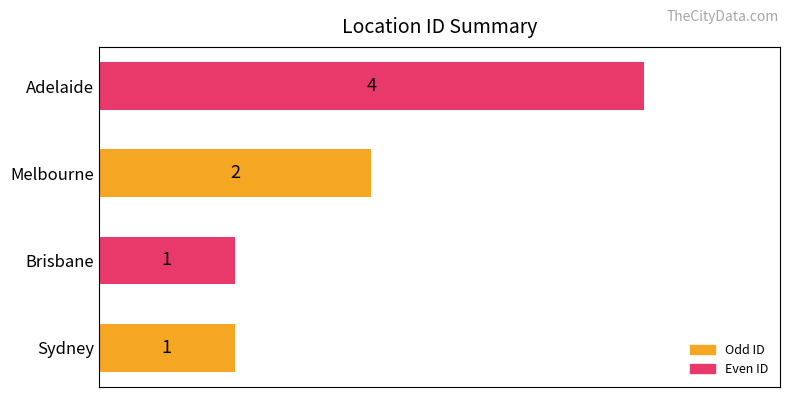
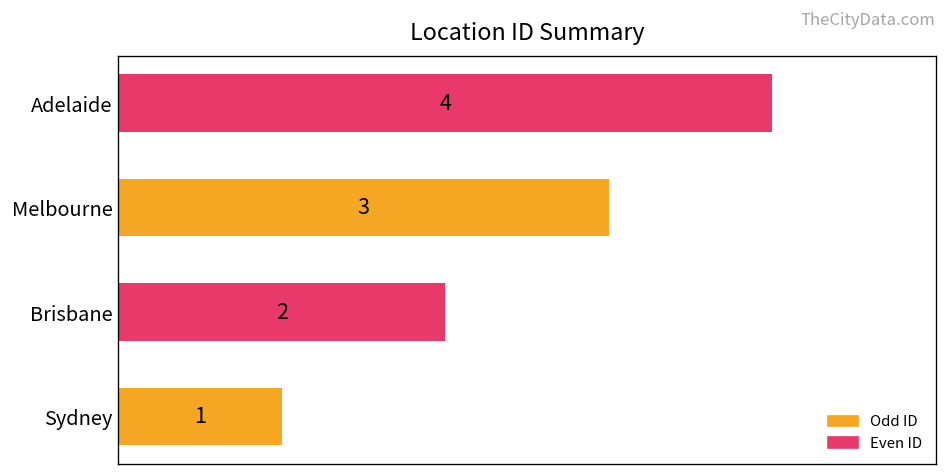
Melbourne: 2 -> 3
Brisbane: 1 -> 2
